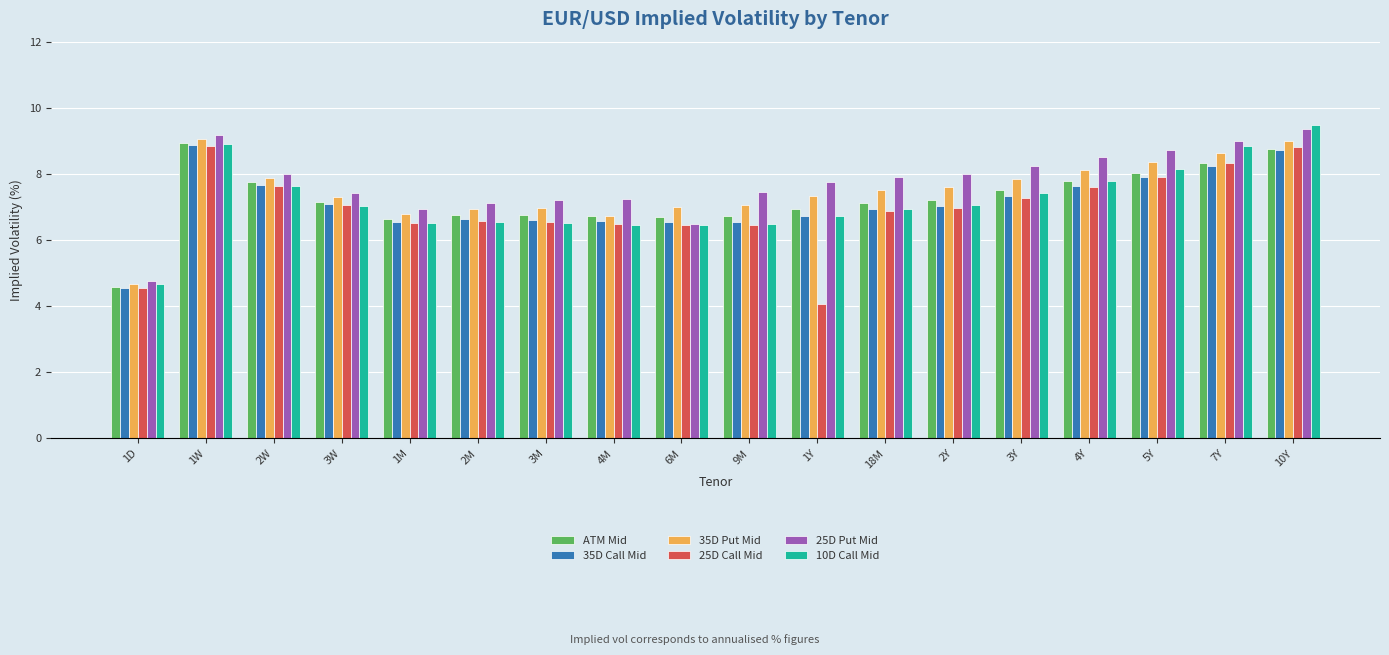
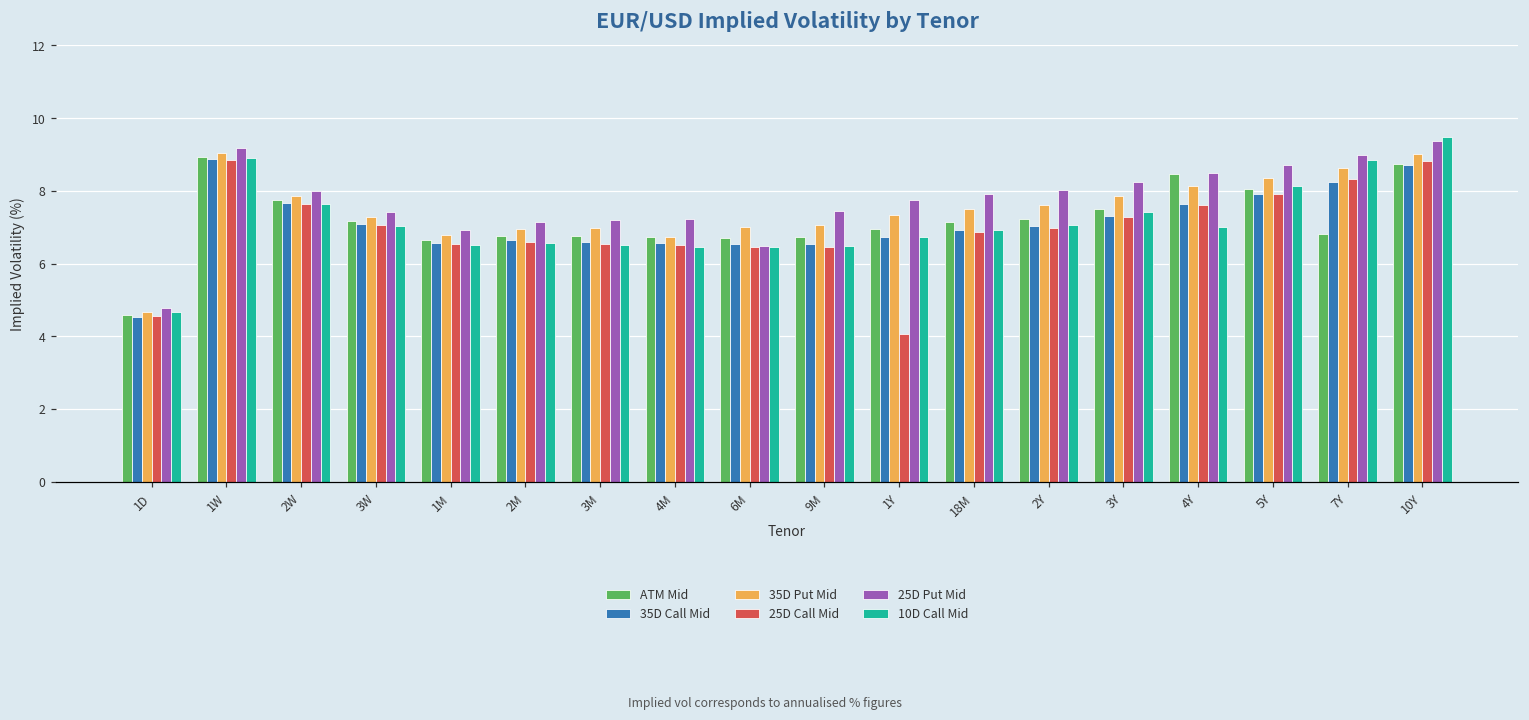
ATM Mid, 4Y: 7.8 -> 8.5
10D Call Mid, 4Y: 7.8 -> 7.0
ATM Mid, 7Y: 8.3 -> 6.8
